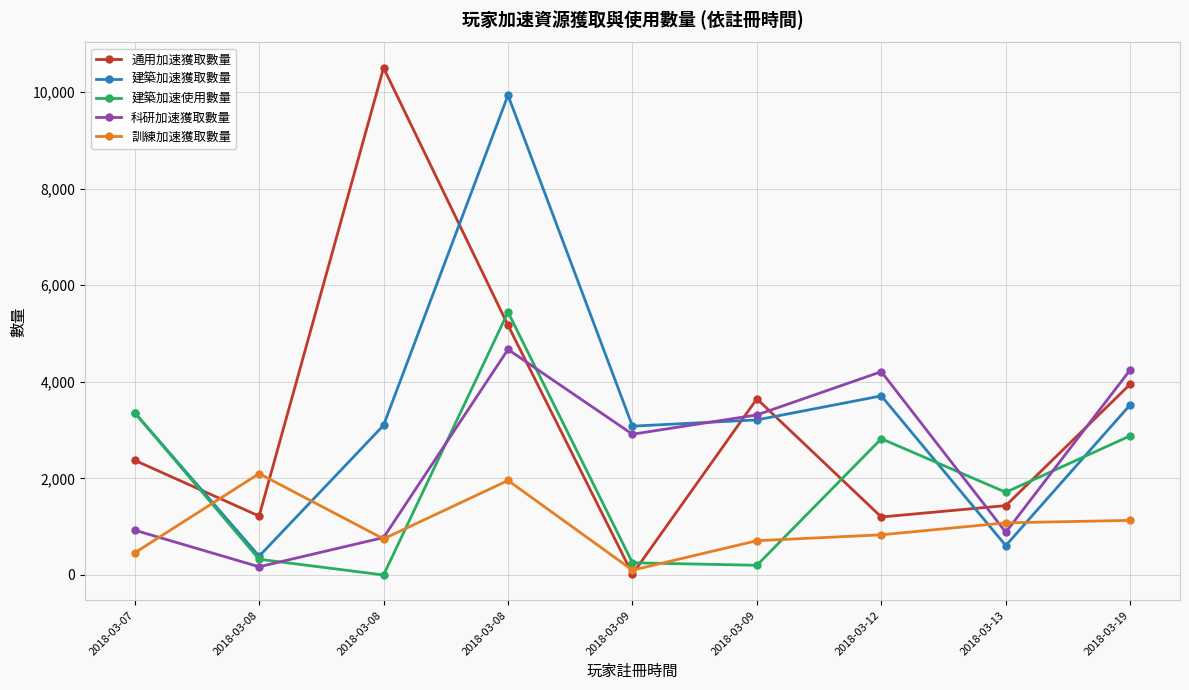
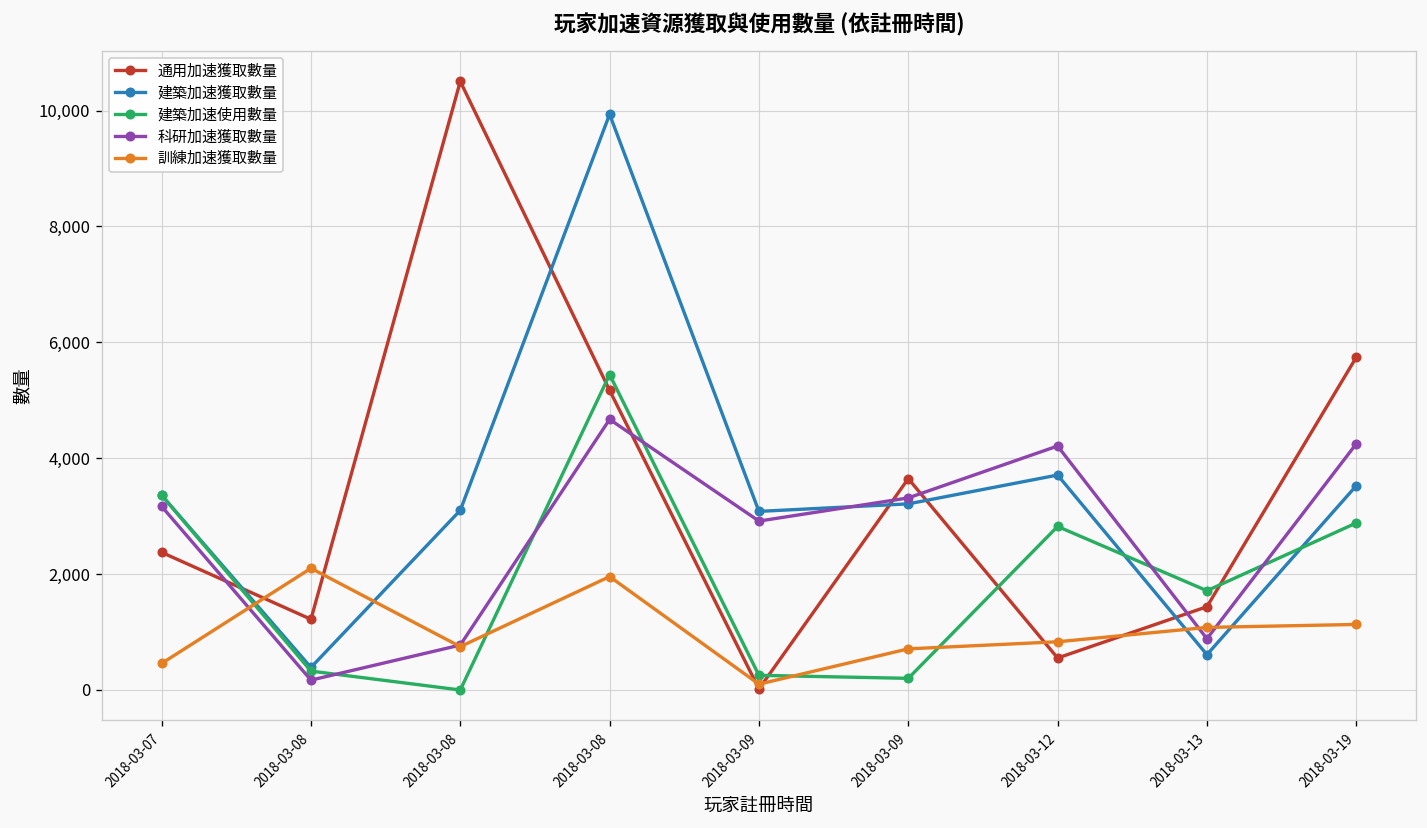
科研加速獲取數量, 2018-03-07: 900 -> 3,200
通用加速獲取數量, 2018-03-12: 1,200 -> 600
通用加速獲取數量, 2018-03-19: 4,000 -> 5,700
